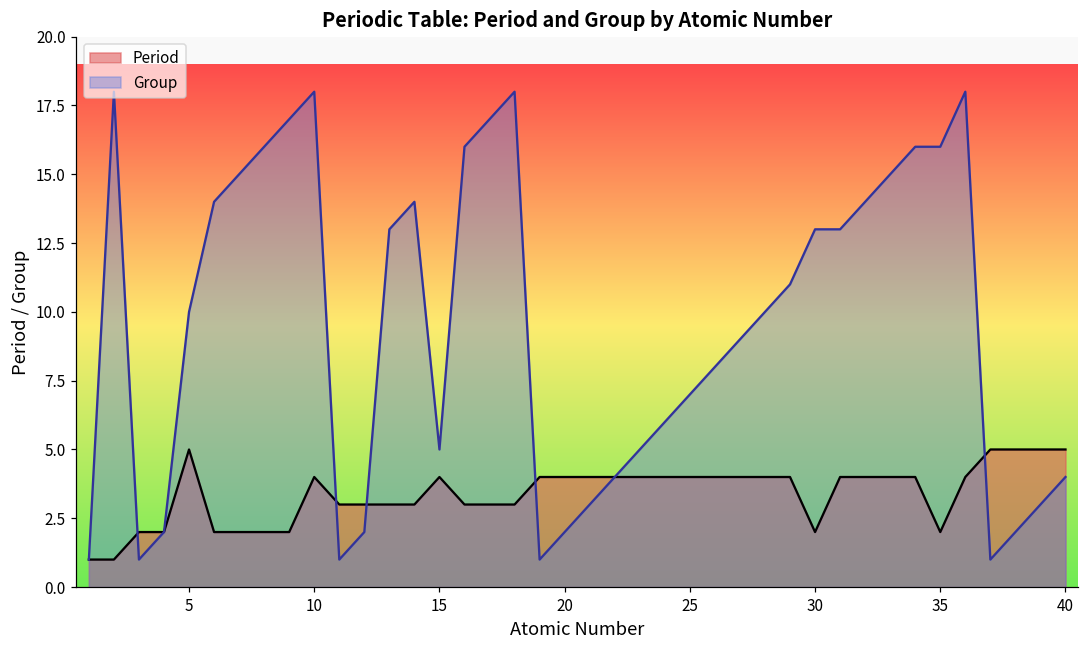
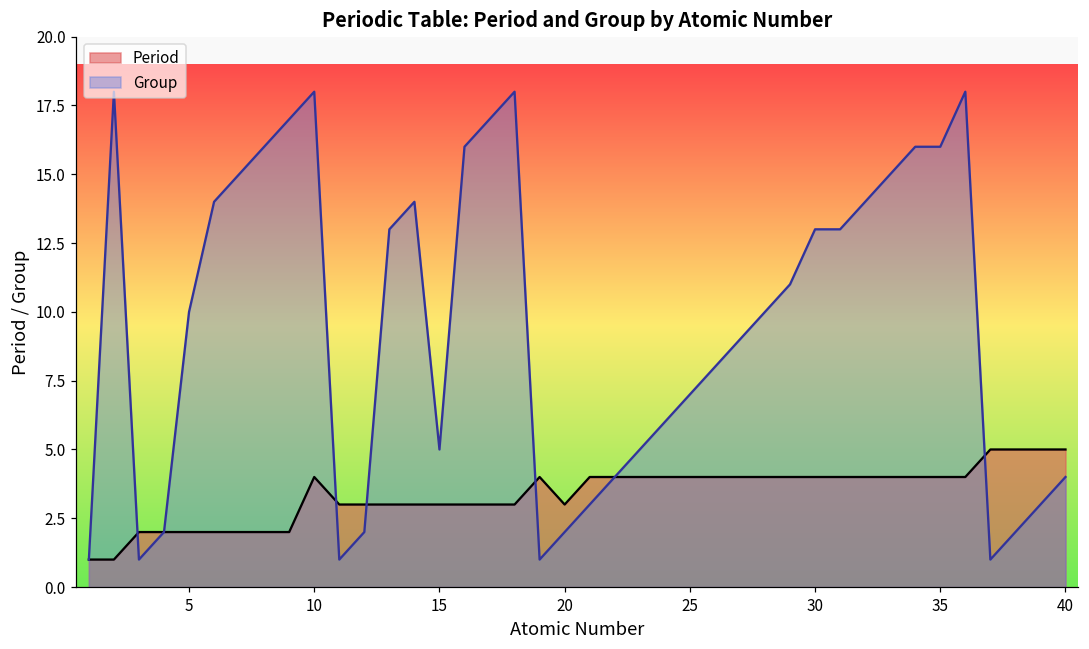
Period, 5: 5 -> 2
Period, 15: 4 -> 3
Period, 20: 4 -> 3
Period, 30: 2 -> 4
Period, 35: 2 -> 4
